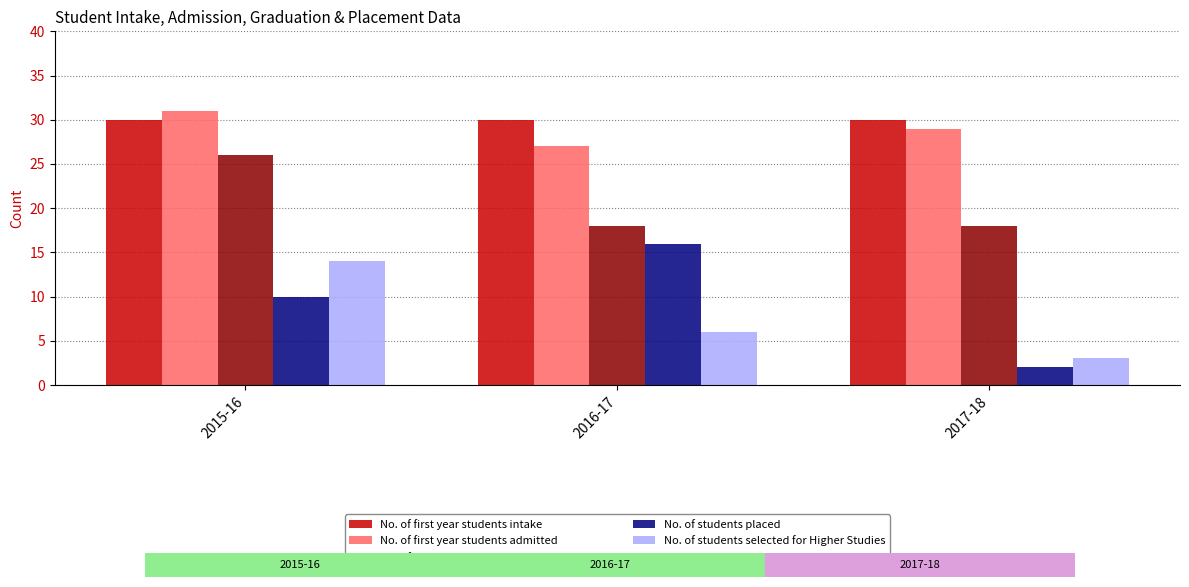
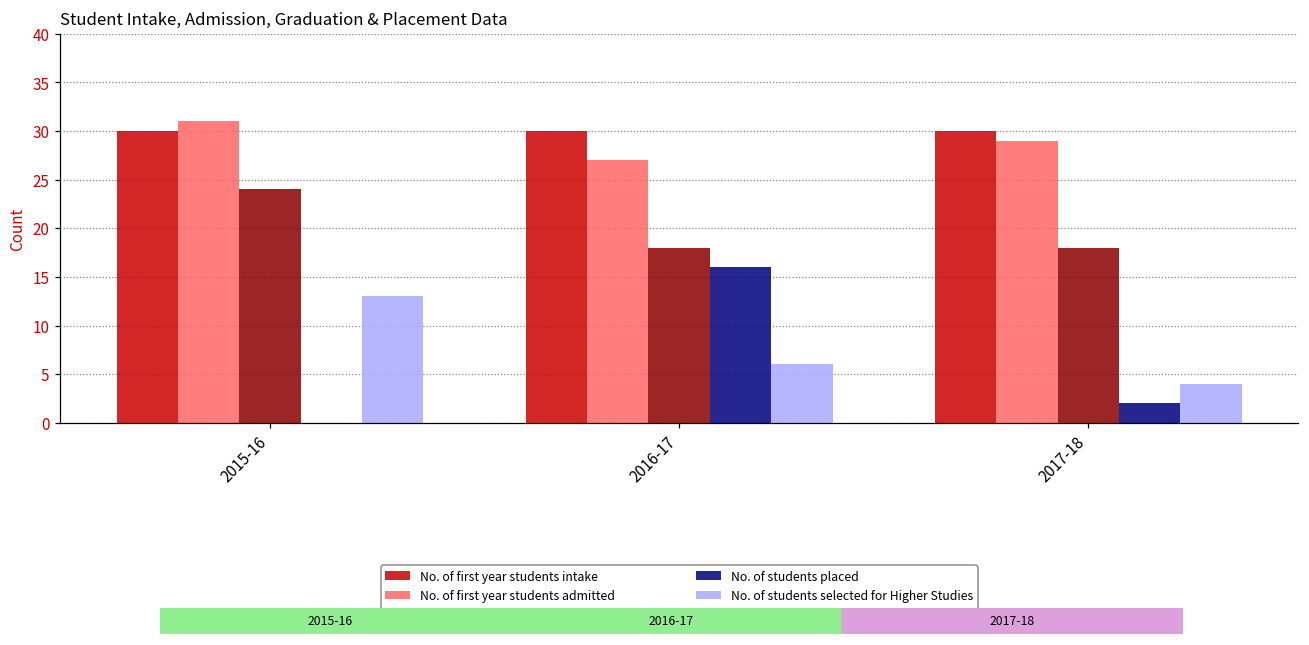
No. of students graduating in minimum time, 2015-16: 26 -> 24
No. of students placed, 2015-16: 10 -> 0
No. of students selected for Higher Studies, 2015-16: 14 -> 13
No. of students selected for Higher Studies, 2017-18: 3 -> 4
